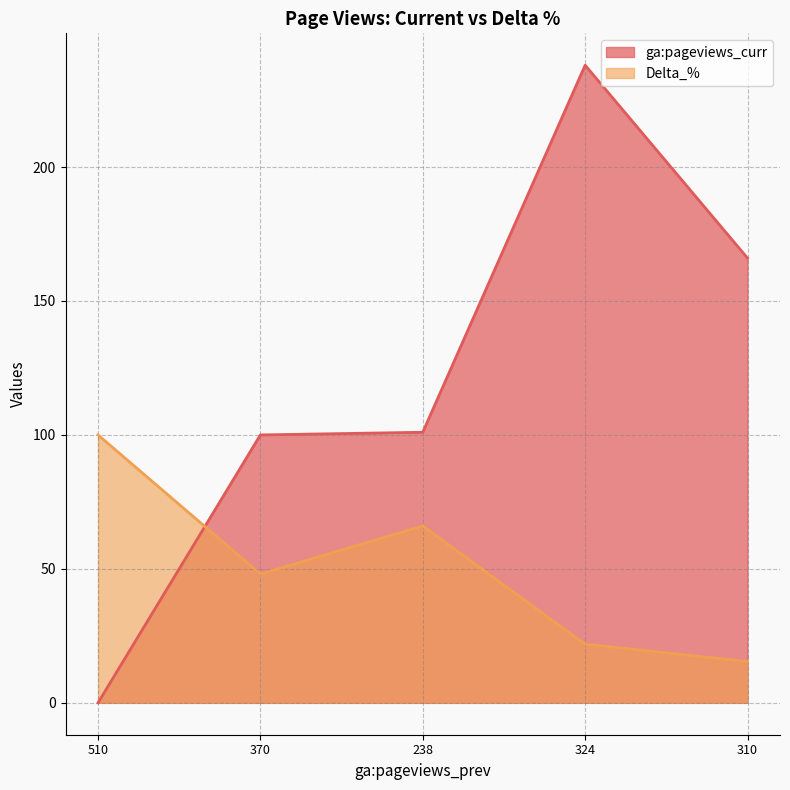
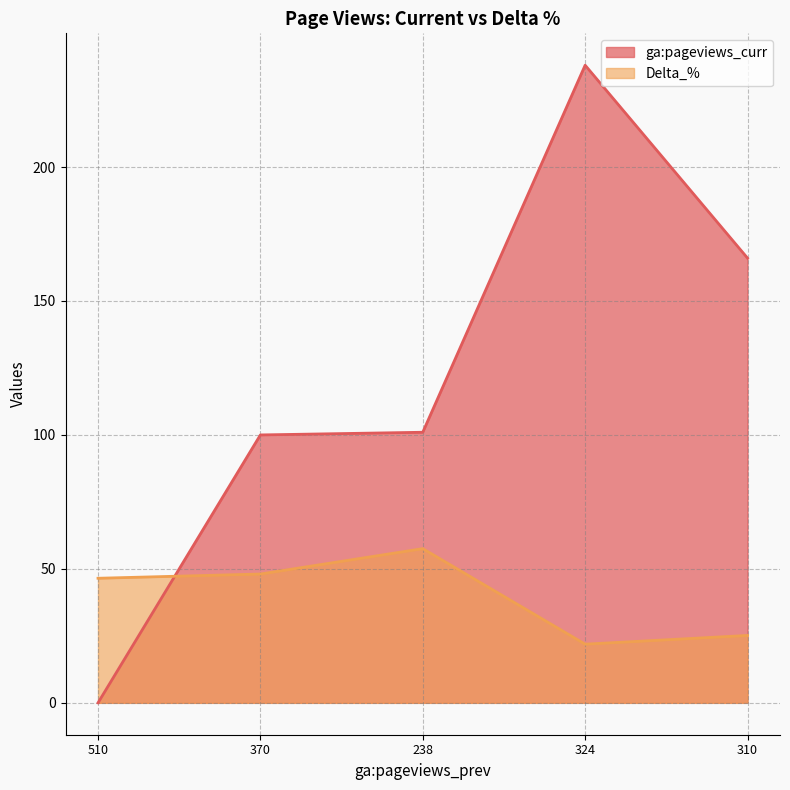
Delta_%, 510: 100 -> 47
Delta_%, 238: 66 -> 58
Delta_%, 310: 15 -> 25
